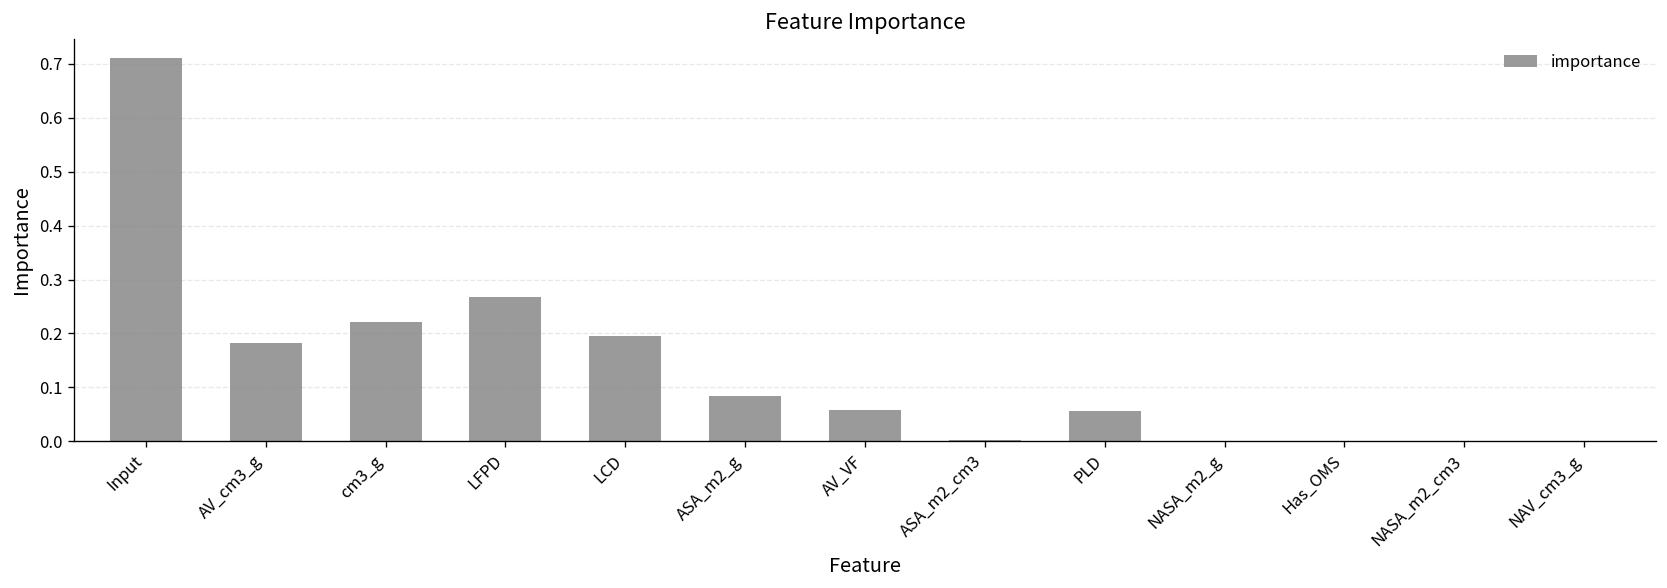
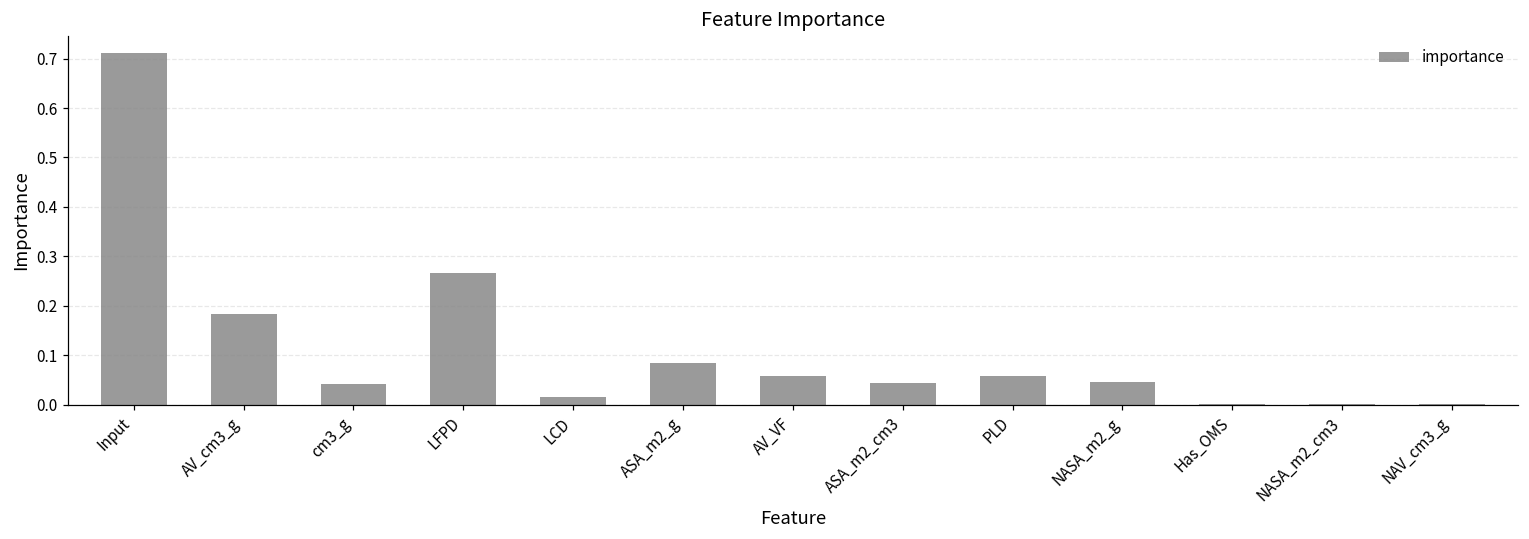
cm3_g: 0.22 -> 0.04
LCD: 0.19 -> 0.02
ASA_m2_cm3: 0.00 -> 0.04
NASA_m2_g: 0.00 -> 0.05
